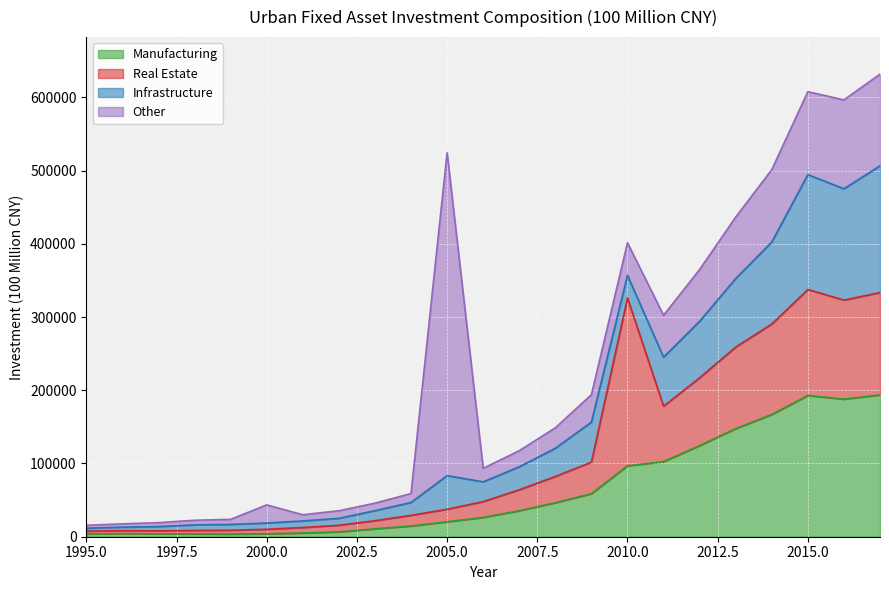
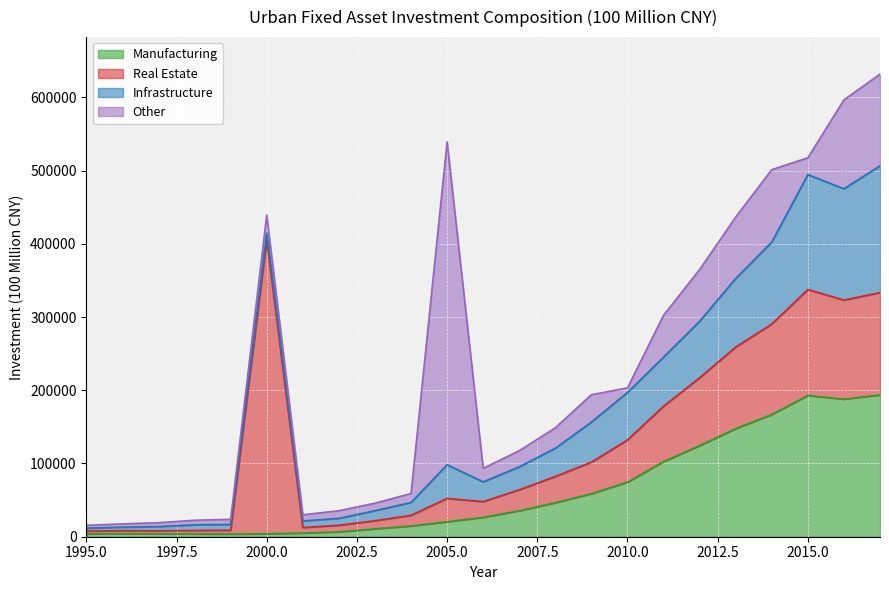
Real Estate, 2000.0: 10000 -> 400000
Real Estate, 2005.0: 20000 -> 30000
Manufacturing, 2010.0: 100000 -> 70000
Real Estate, 2010.0: 230000 -> 60000
Infrastructure, 2010.0: 30000 -> 60000
Other, 2010.0: 40000 -> 10000
Other, 2015.0: 110000 -> 20000
